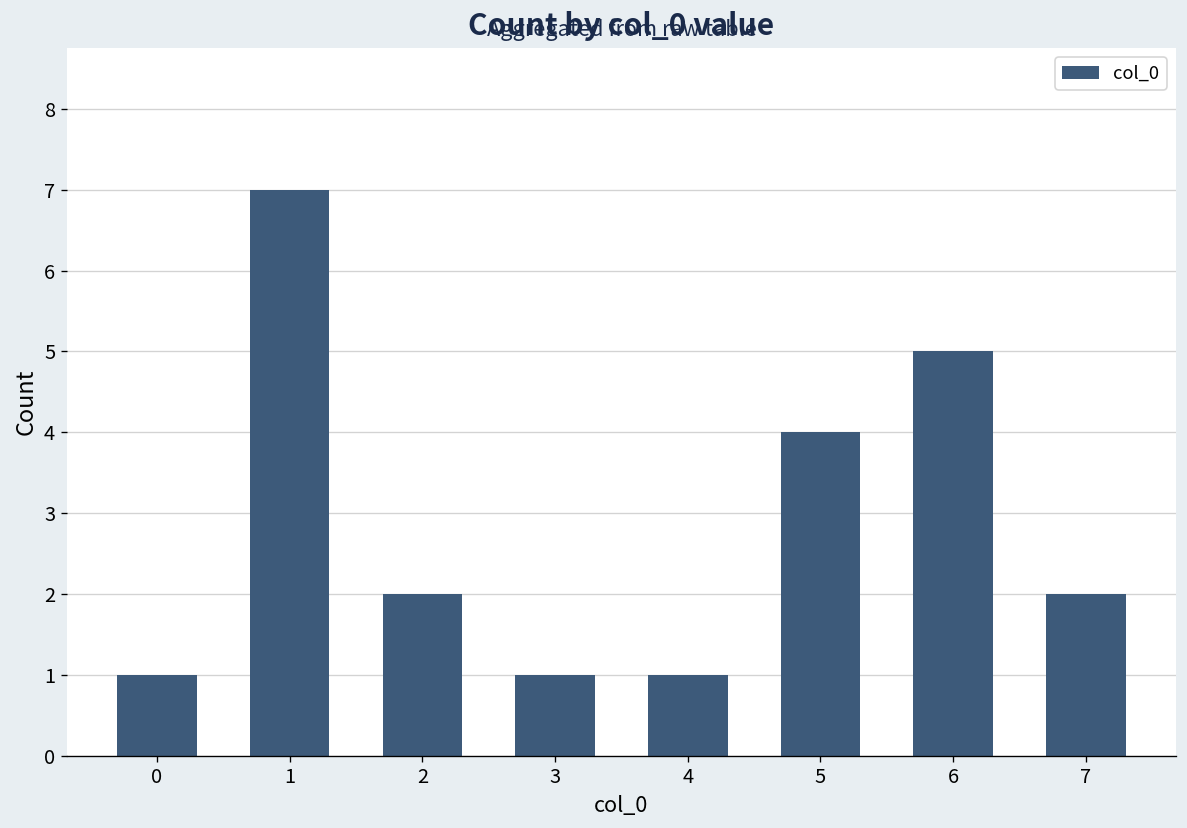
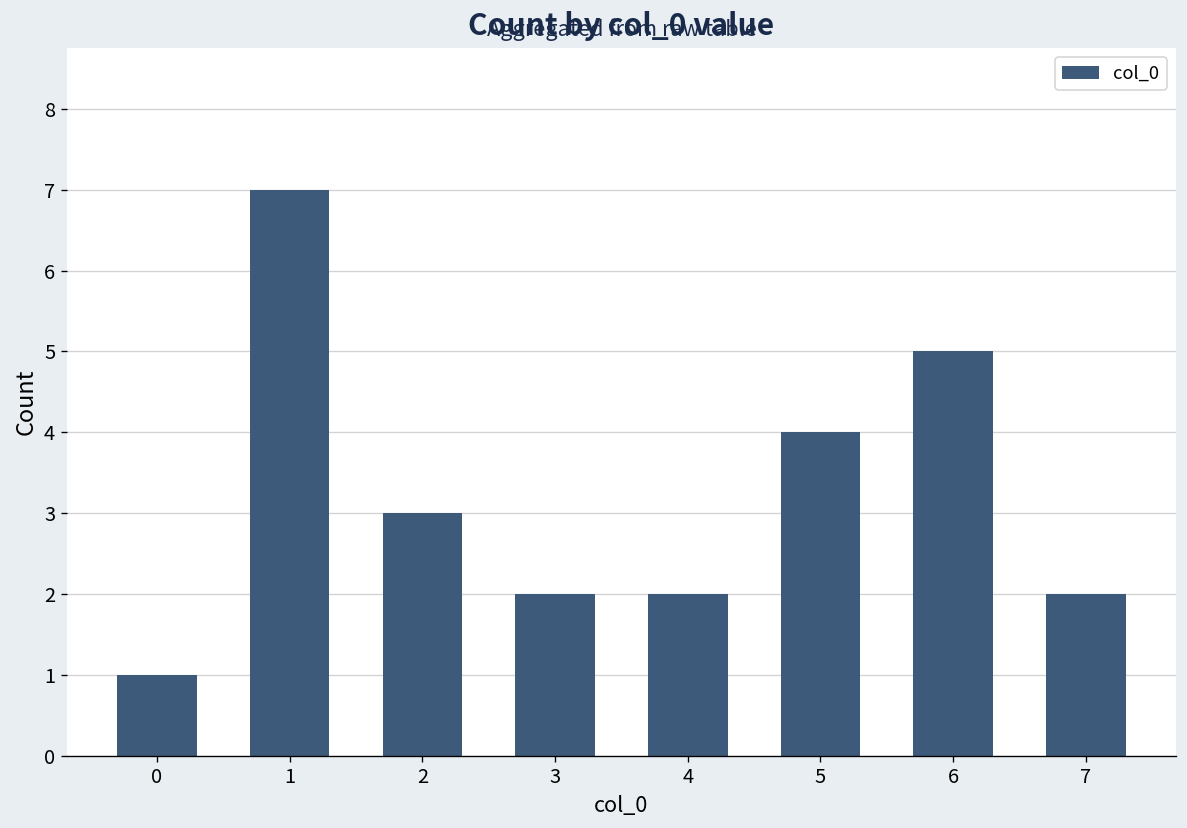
2: 2 -> 3
3: 1 -> 2
4: 1 -> 2
